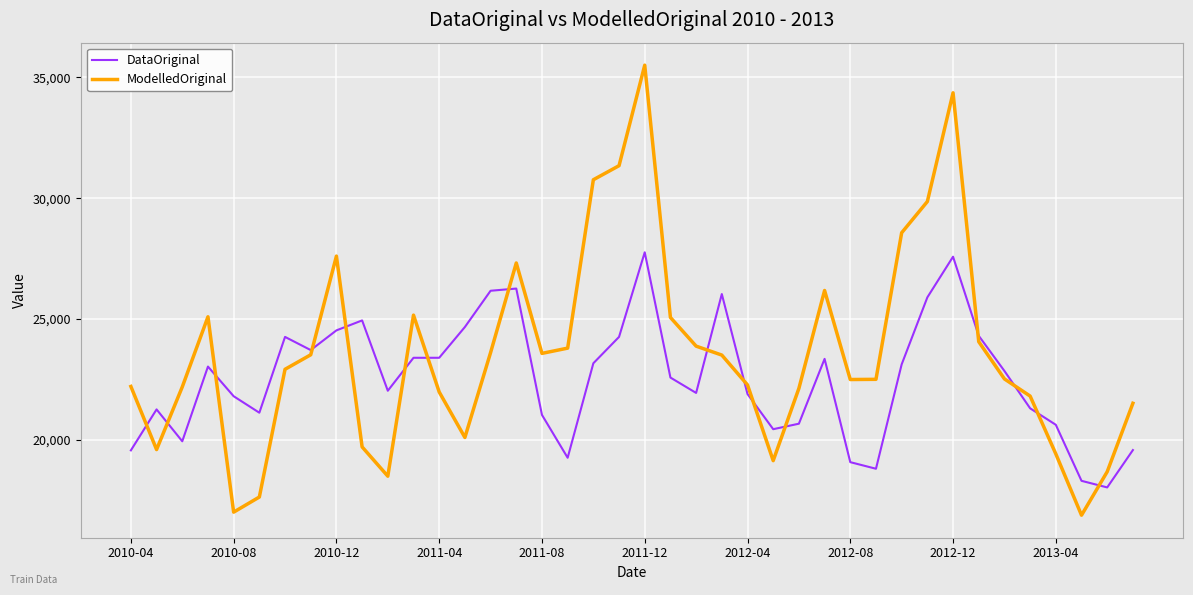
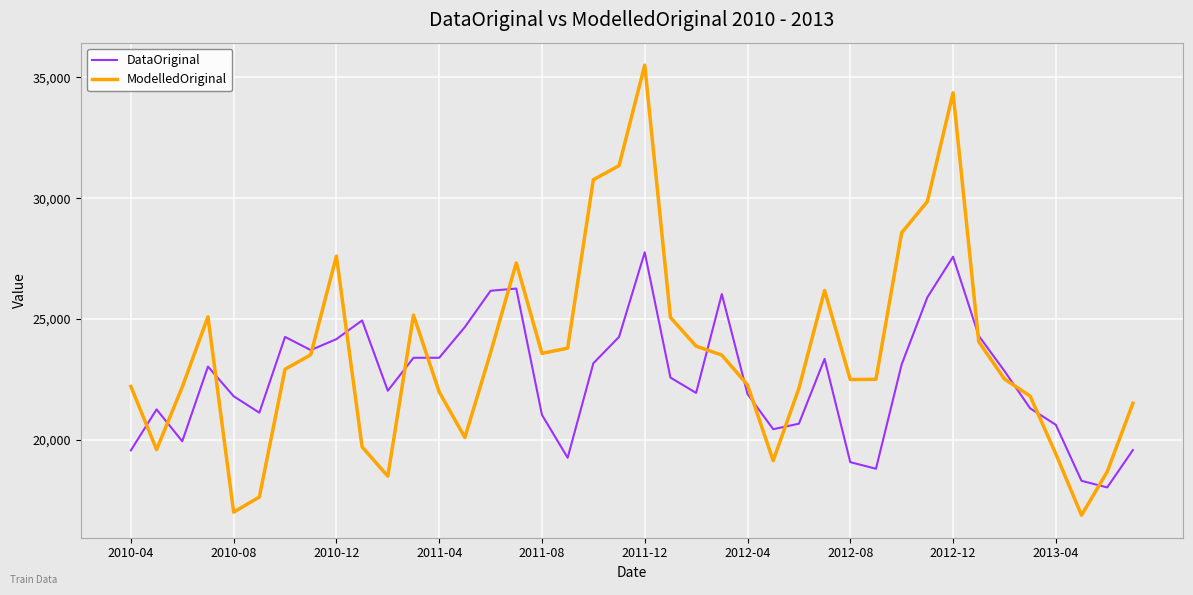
DataOriginal, 2010-12: 24,500 -> 24,200
